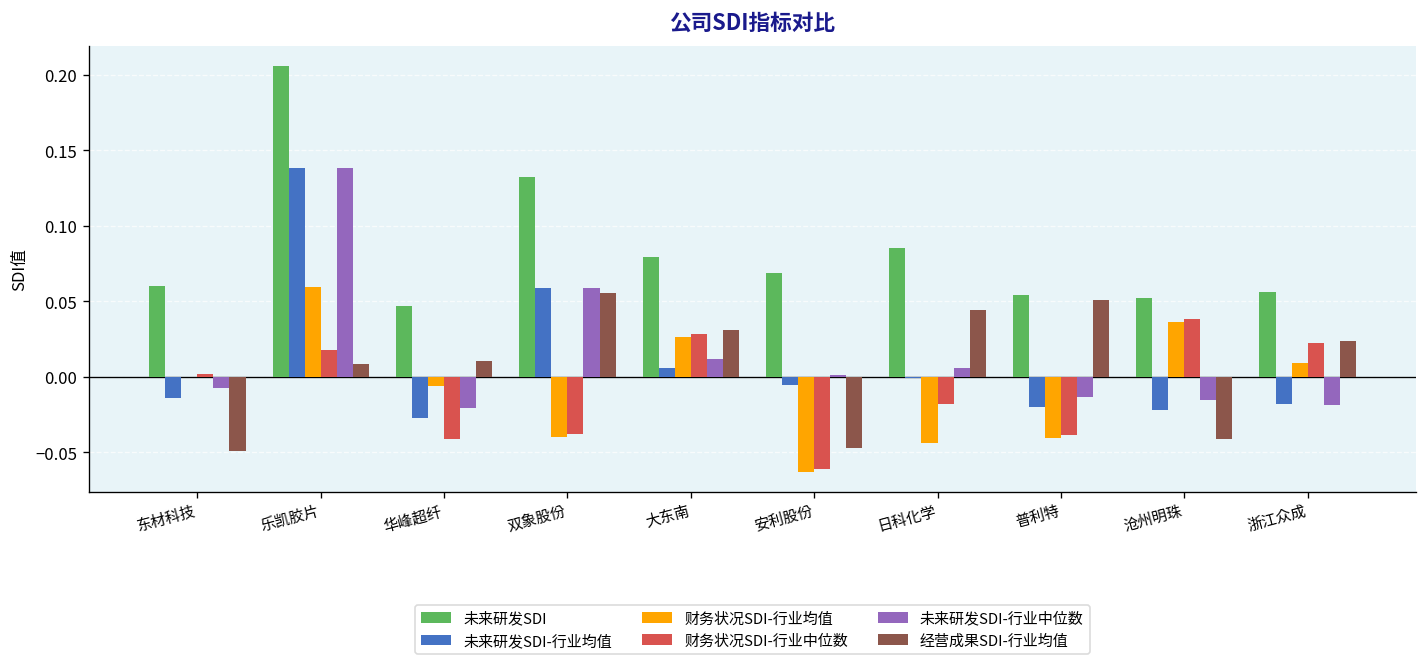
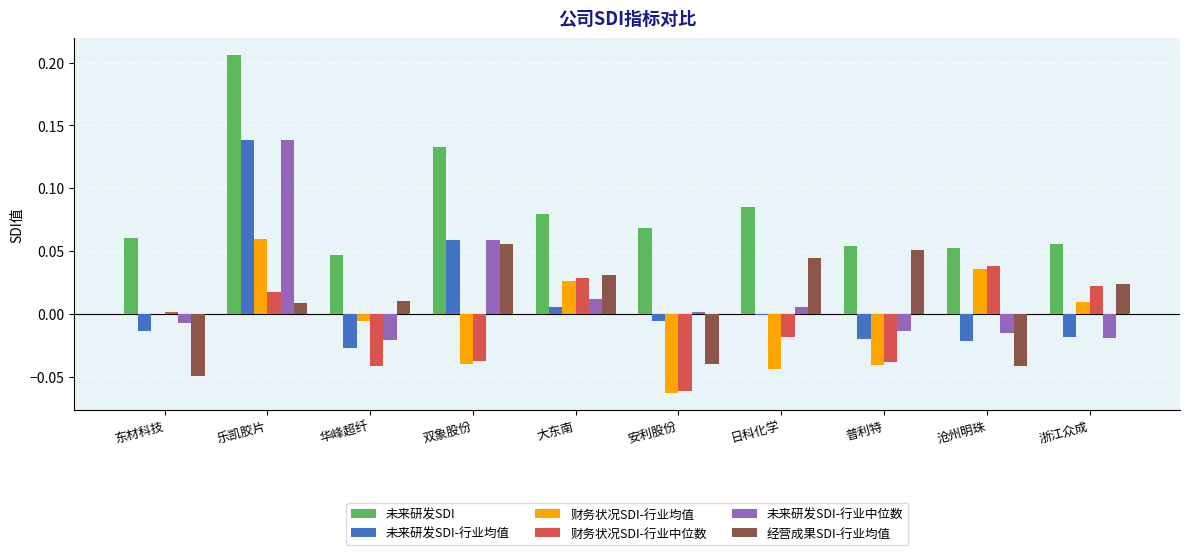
经营成果SDI-行业均值, 安利股份: -0.047 -> -0.040
